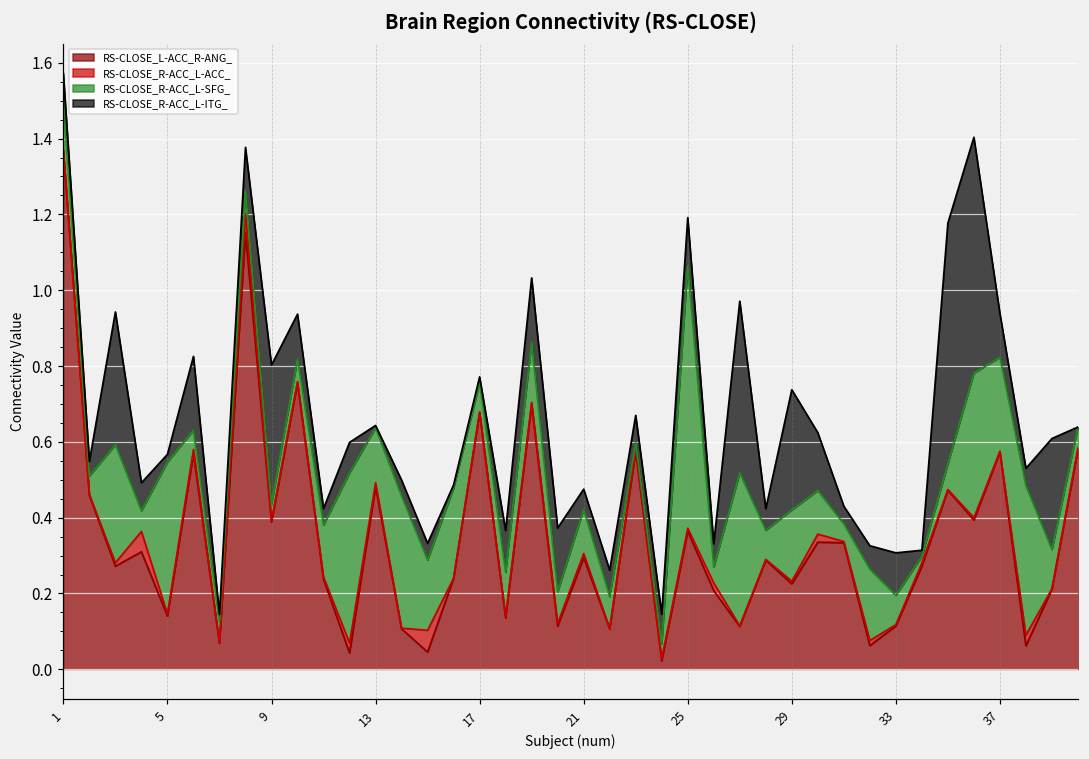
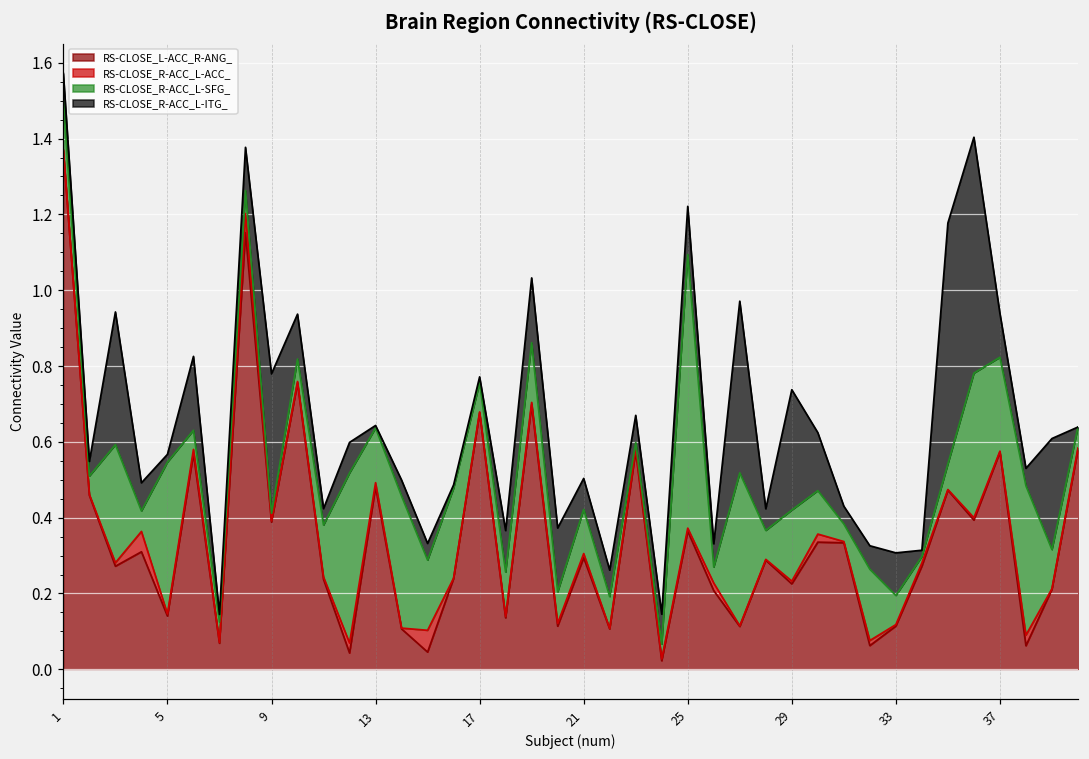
RS-CLOSE_R-ACC_L-SFG_, 9: 0.04 -> 0.02
RS-CLOSE_R-ACC_L-ITG_, 21: 0.05 -> 0.08
RS-CLOSE_R-ACC_L-SFG_, 25: 0.69 -> 0.72
